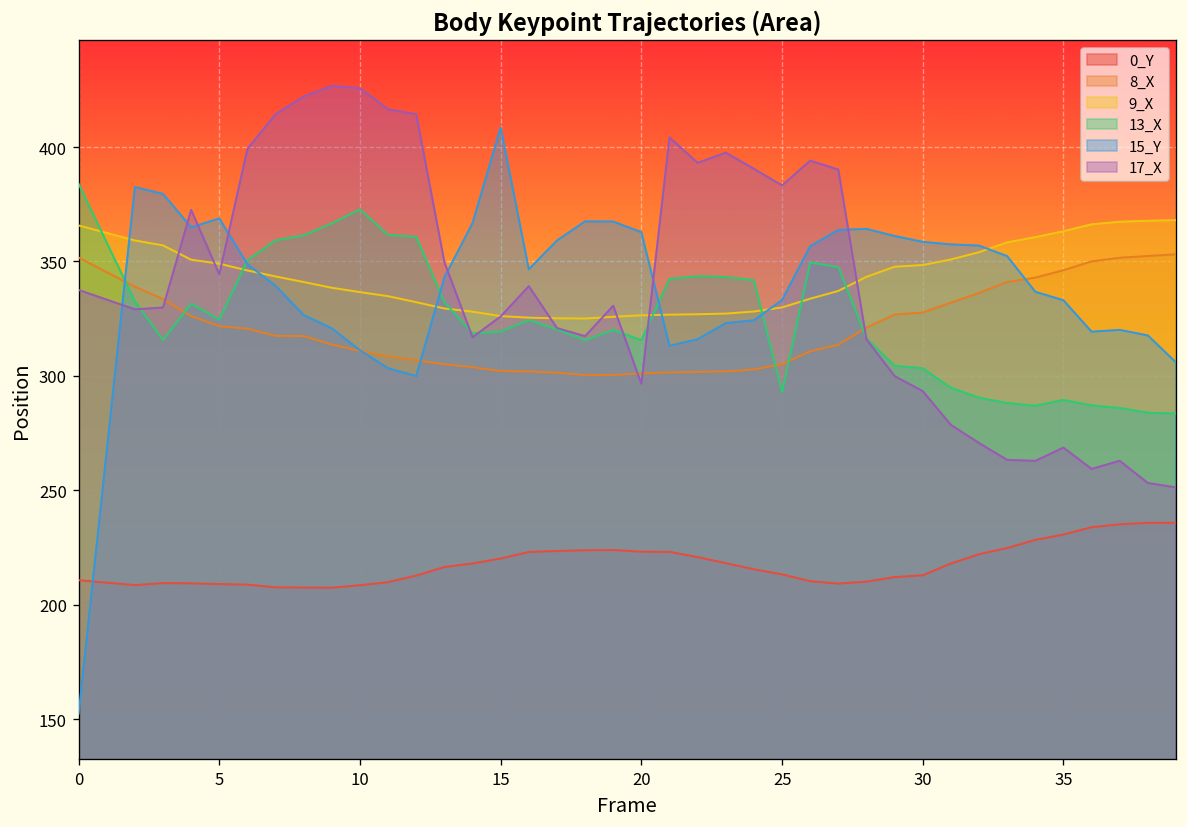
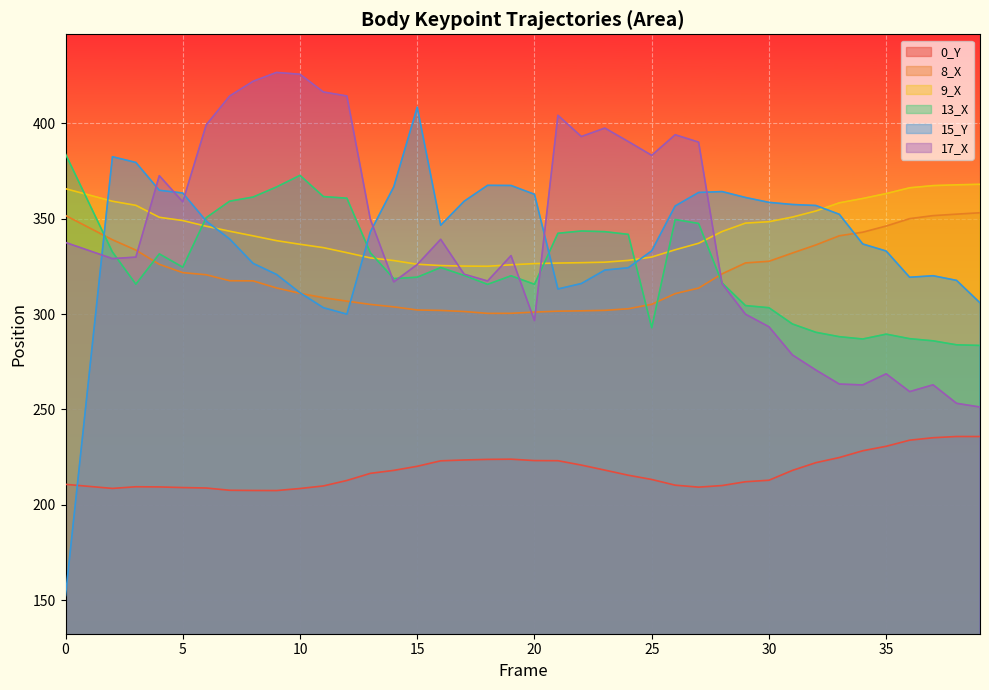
15_Y, 5: 369 -> 363
17_X, 5: 344 -> 359
